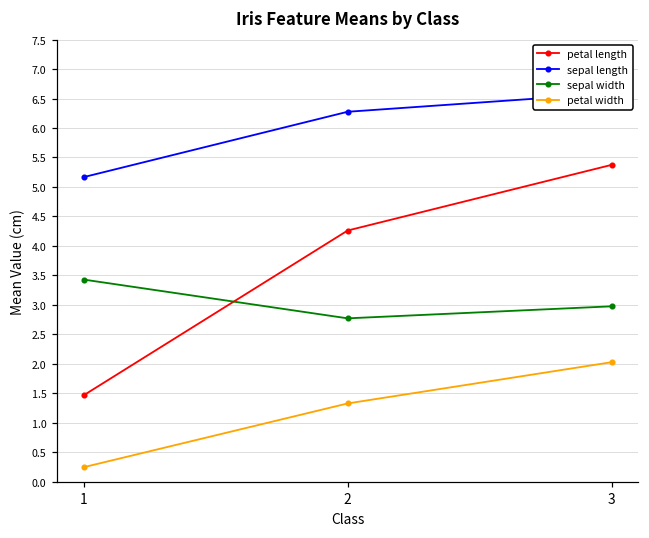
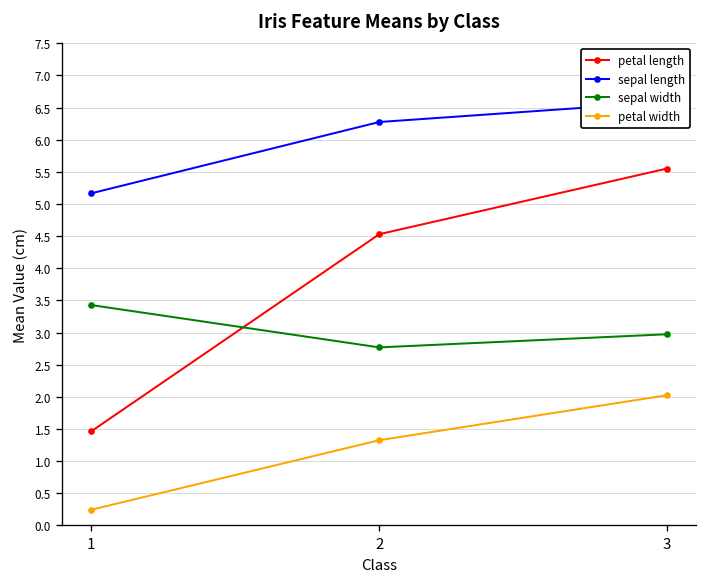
petal length, 2: 4.3 -> 4.5
petal length, 3: 5.4 -> 5.6
